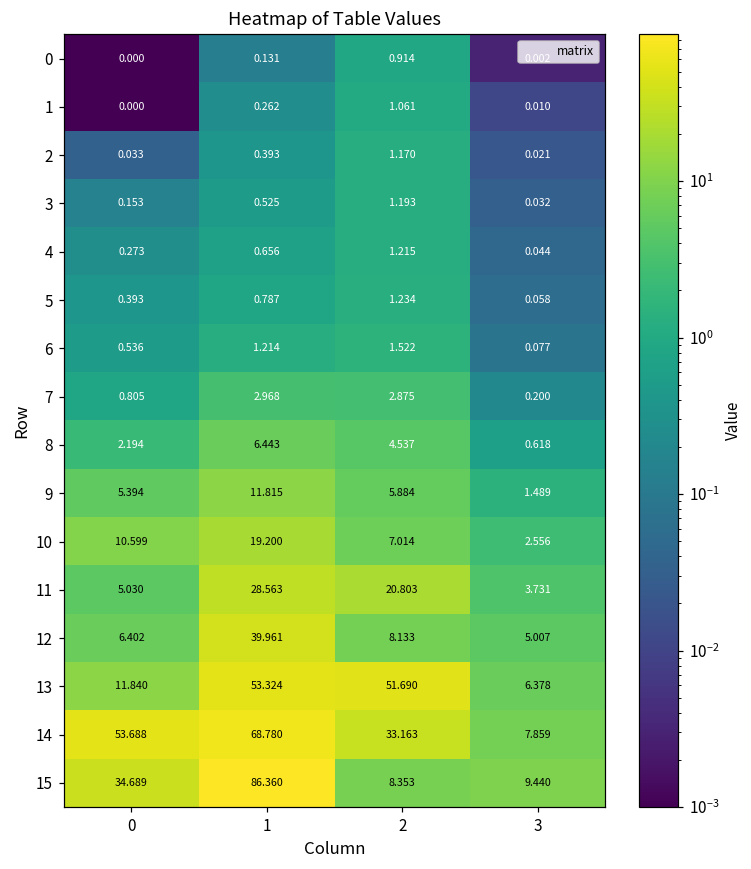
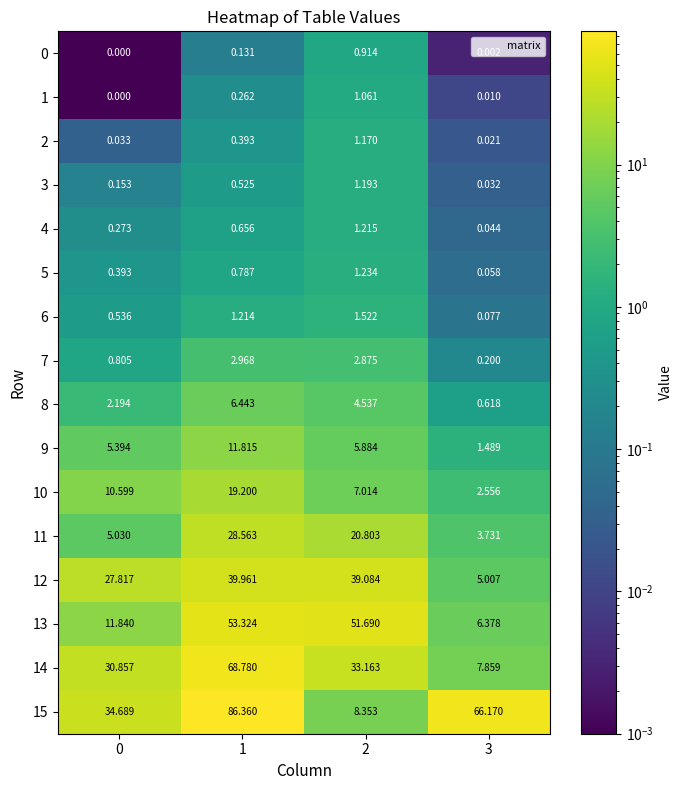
12, 0: 6.402 -> 27.817
12, 2: 8.133 -> 39.084
14, 0: 53.688 -> 30.857
15, 3: 9.440 -> 66.170
